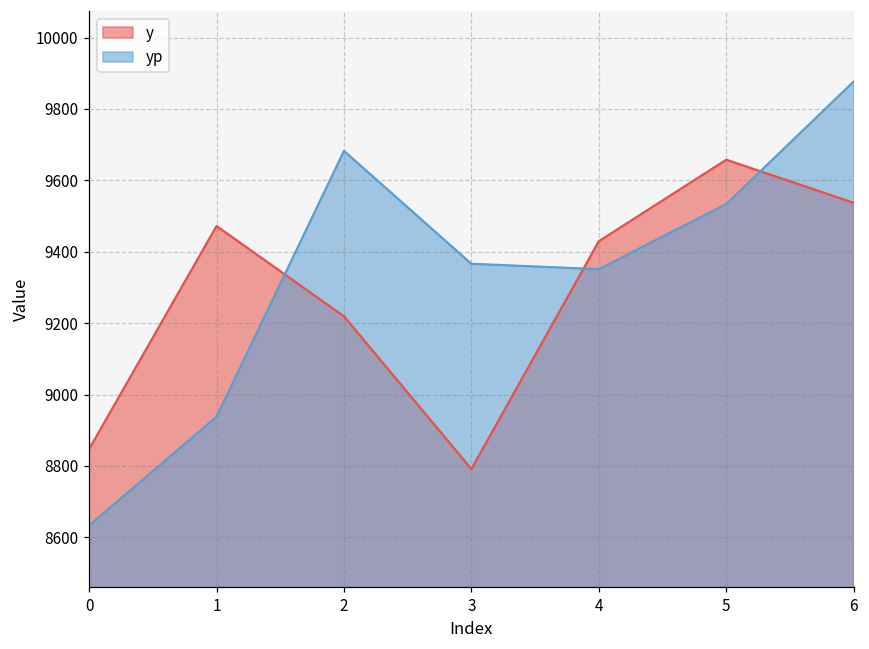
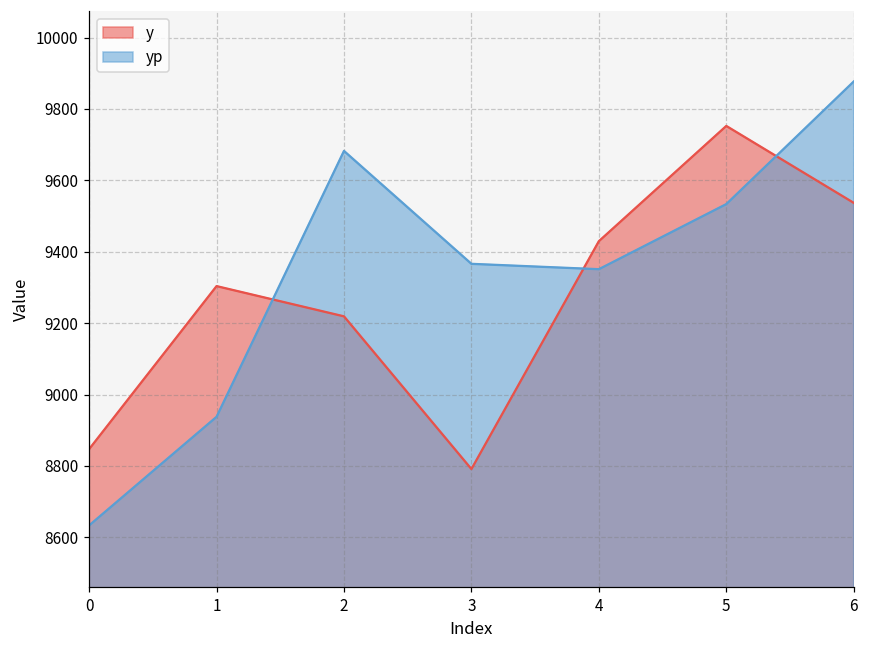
y, 1: 9470 -> 9300
y, 5: 9660 -> 9750
